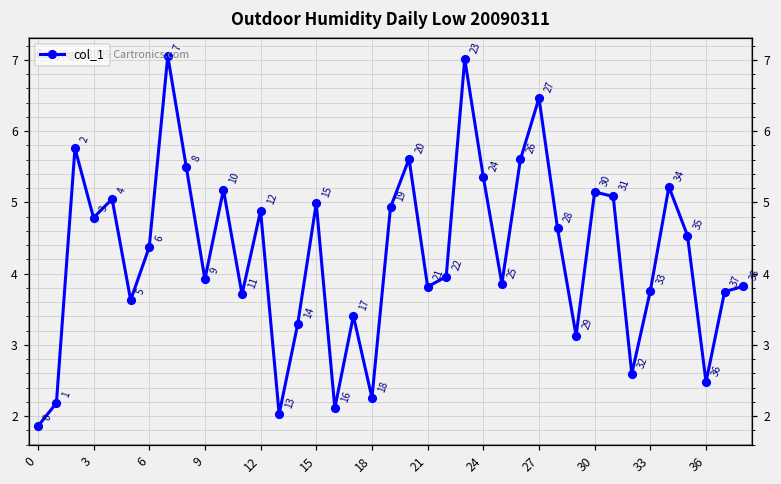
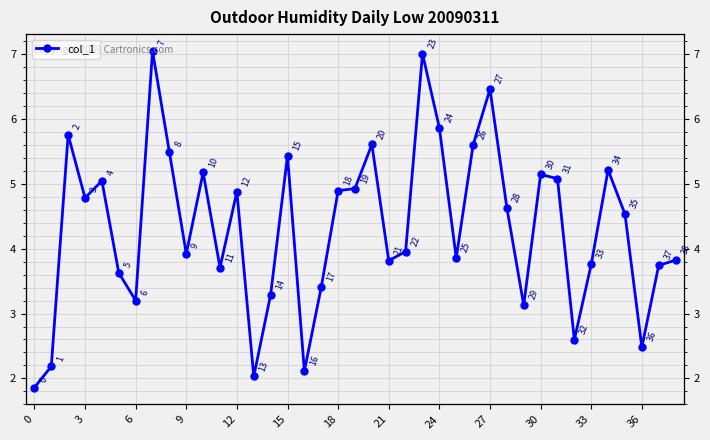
6: 4.4 -> 3.2
15: 5.0 -> 5.4
18: 2.3 -> 4.9
24: 5.4 -> 5.9
